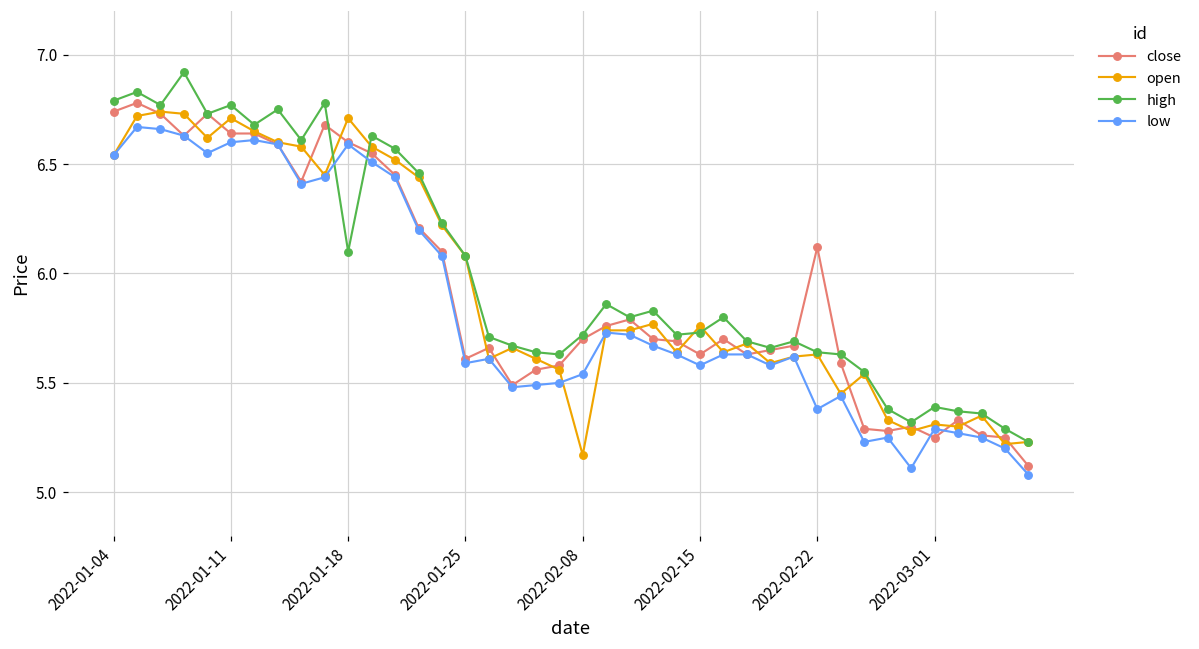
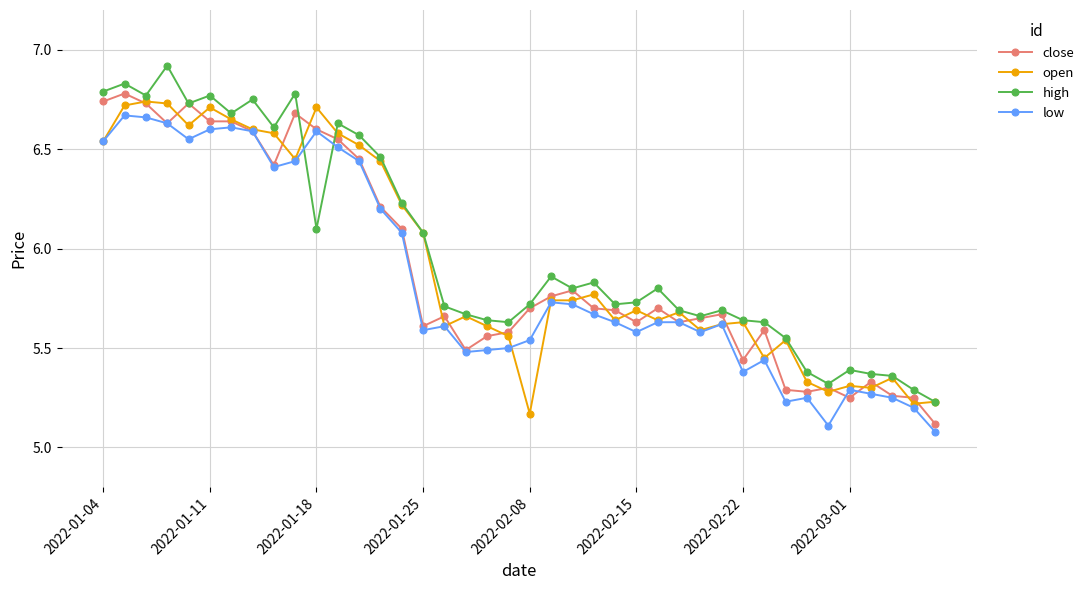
open, 2022-02-15: 5.76 -> 5.69
close, 2022-02-22: 6.12 -> 5.44
